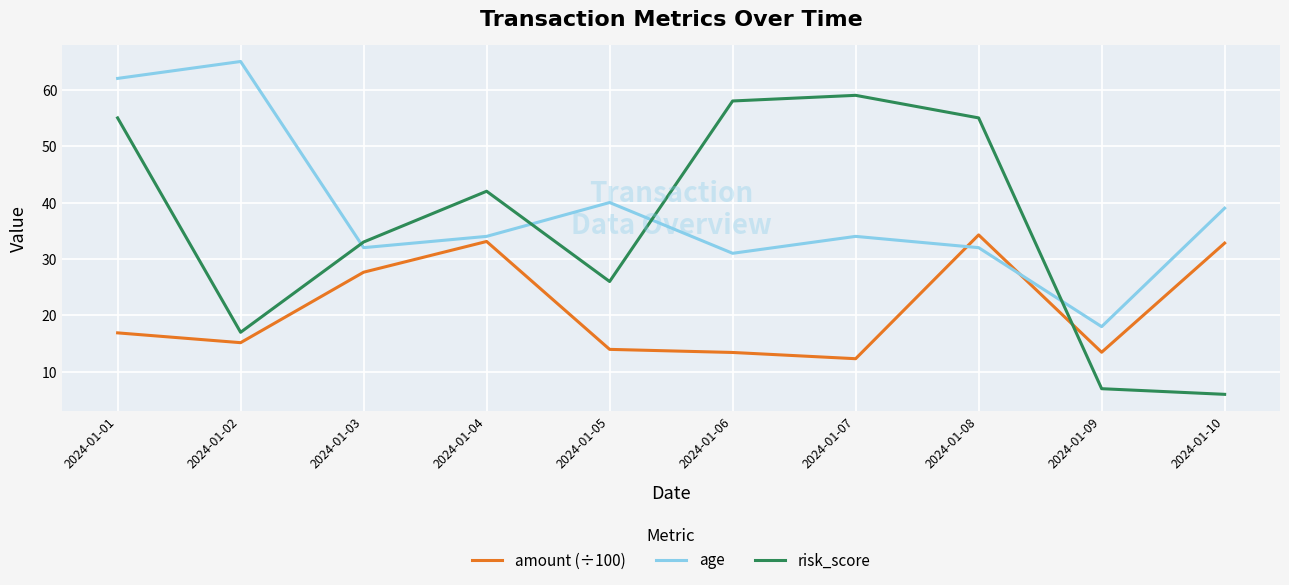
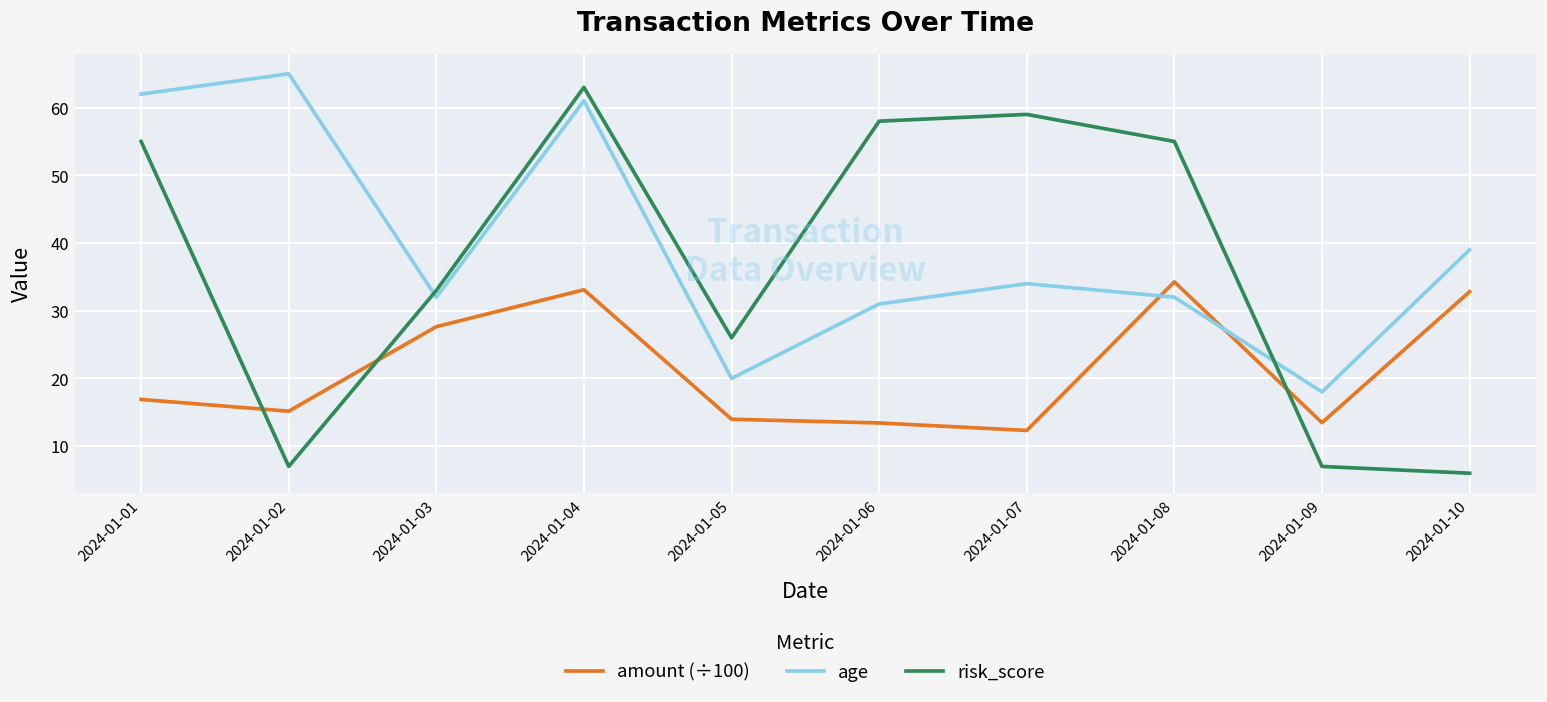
risk_score, 2024-01-02: 17 -> 7
age, 2024-01-04: 34 -> 61
risk_score, 2024-01-04: 42 -> 63
age, 2024-01-05: 40 -> 20
